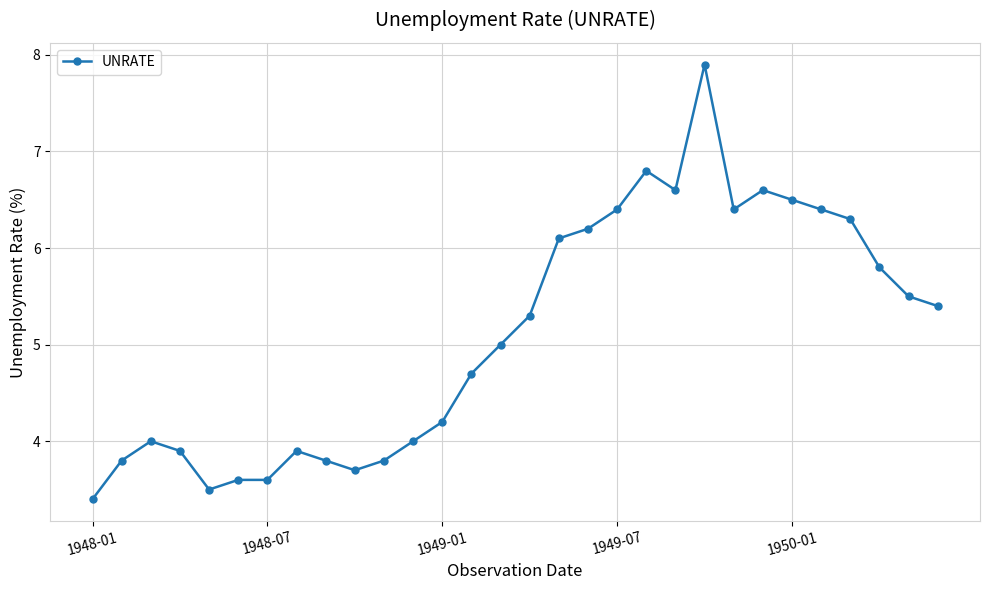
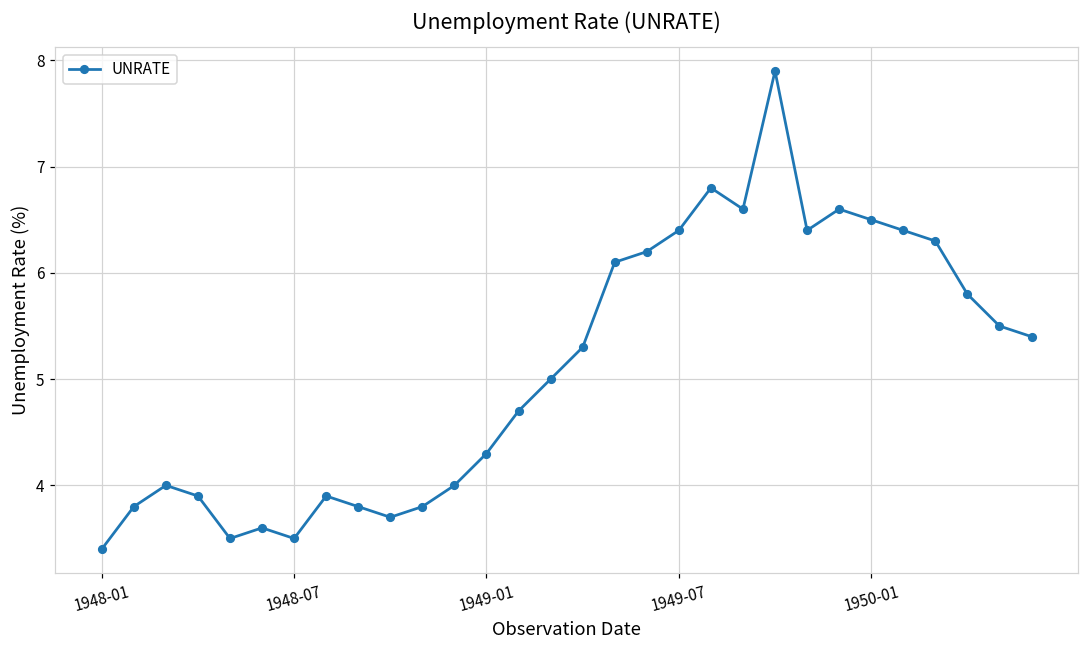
1948-07: 3.6 -> 3.5
1949-01: 4.2 -> 4.3
